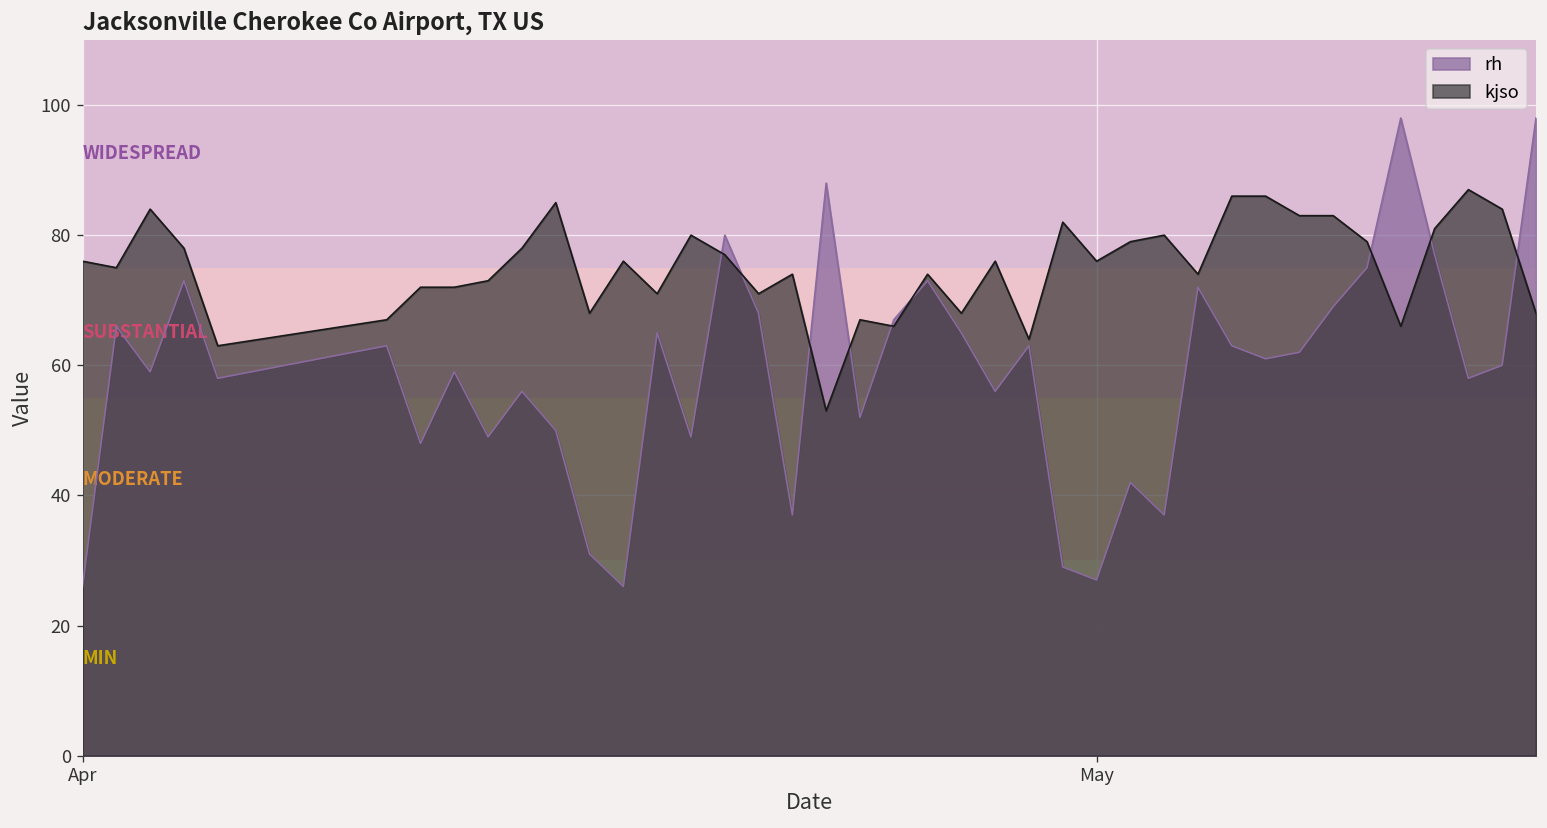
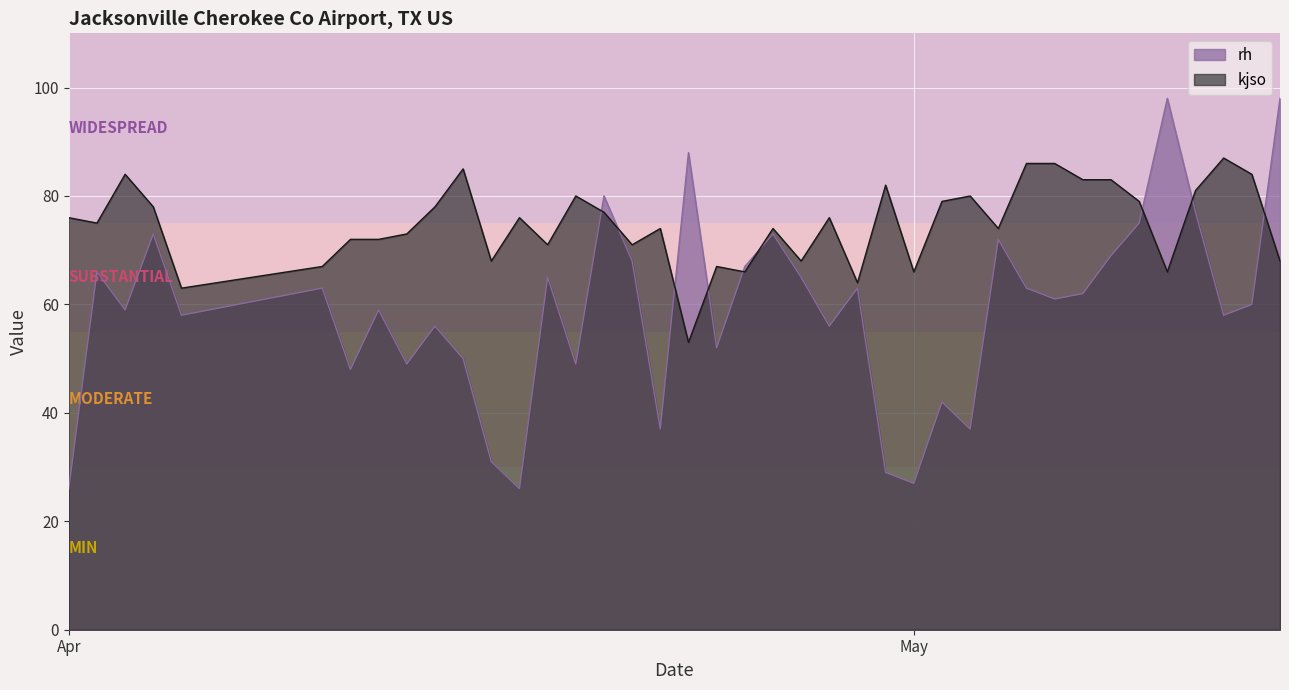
kjso, May: 76 -> 66
